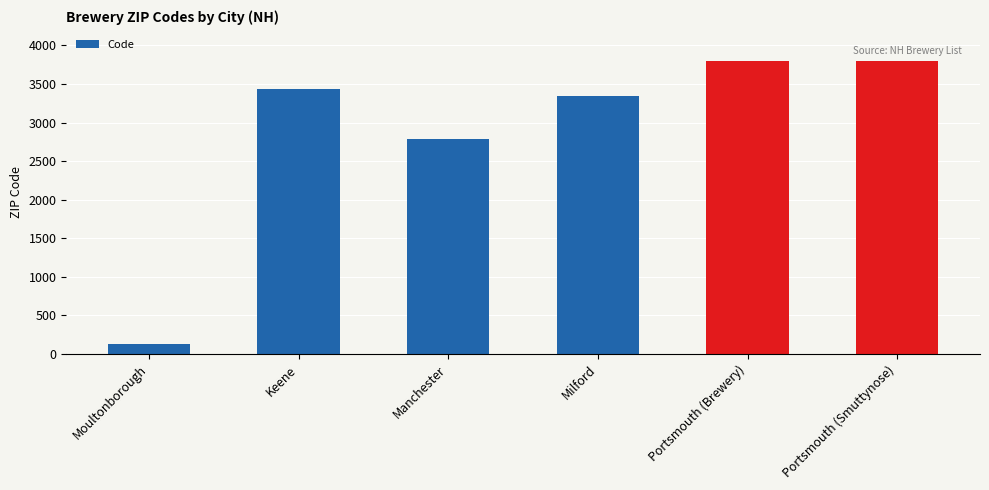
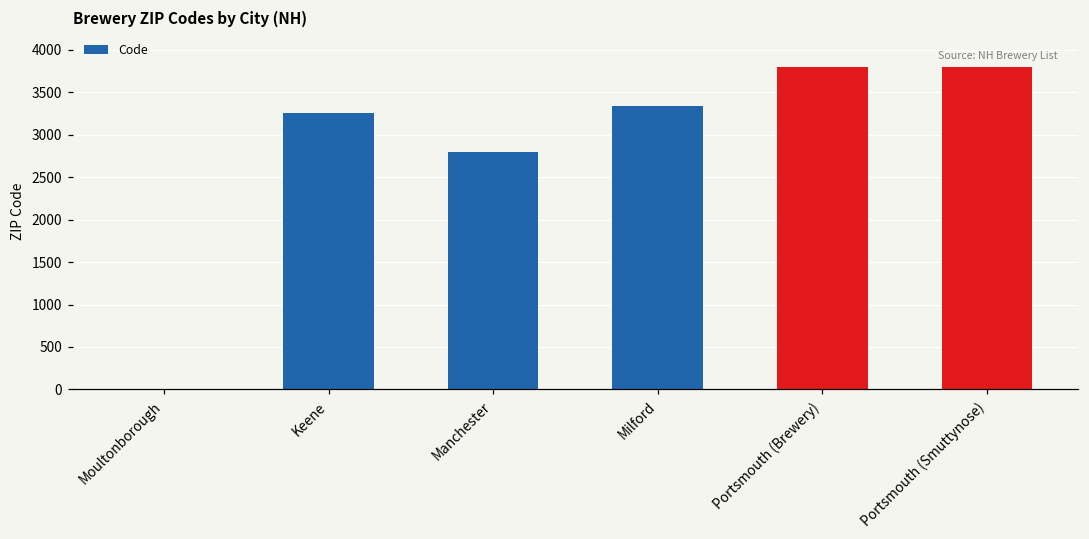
Moultonborough: 100 -> 0
Keene: 3400 -> 3300
